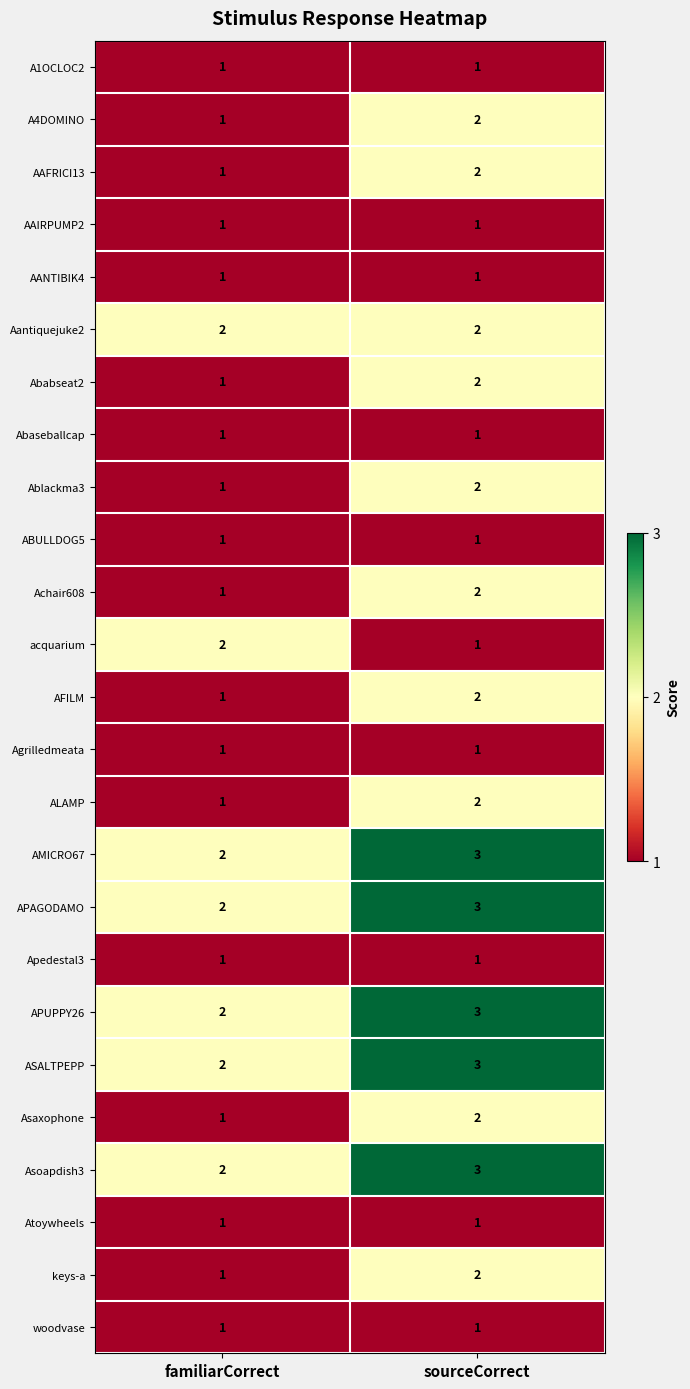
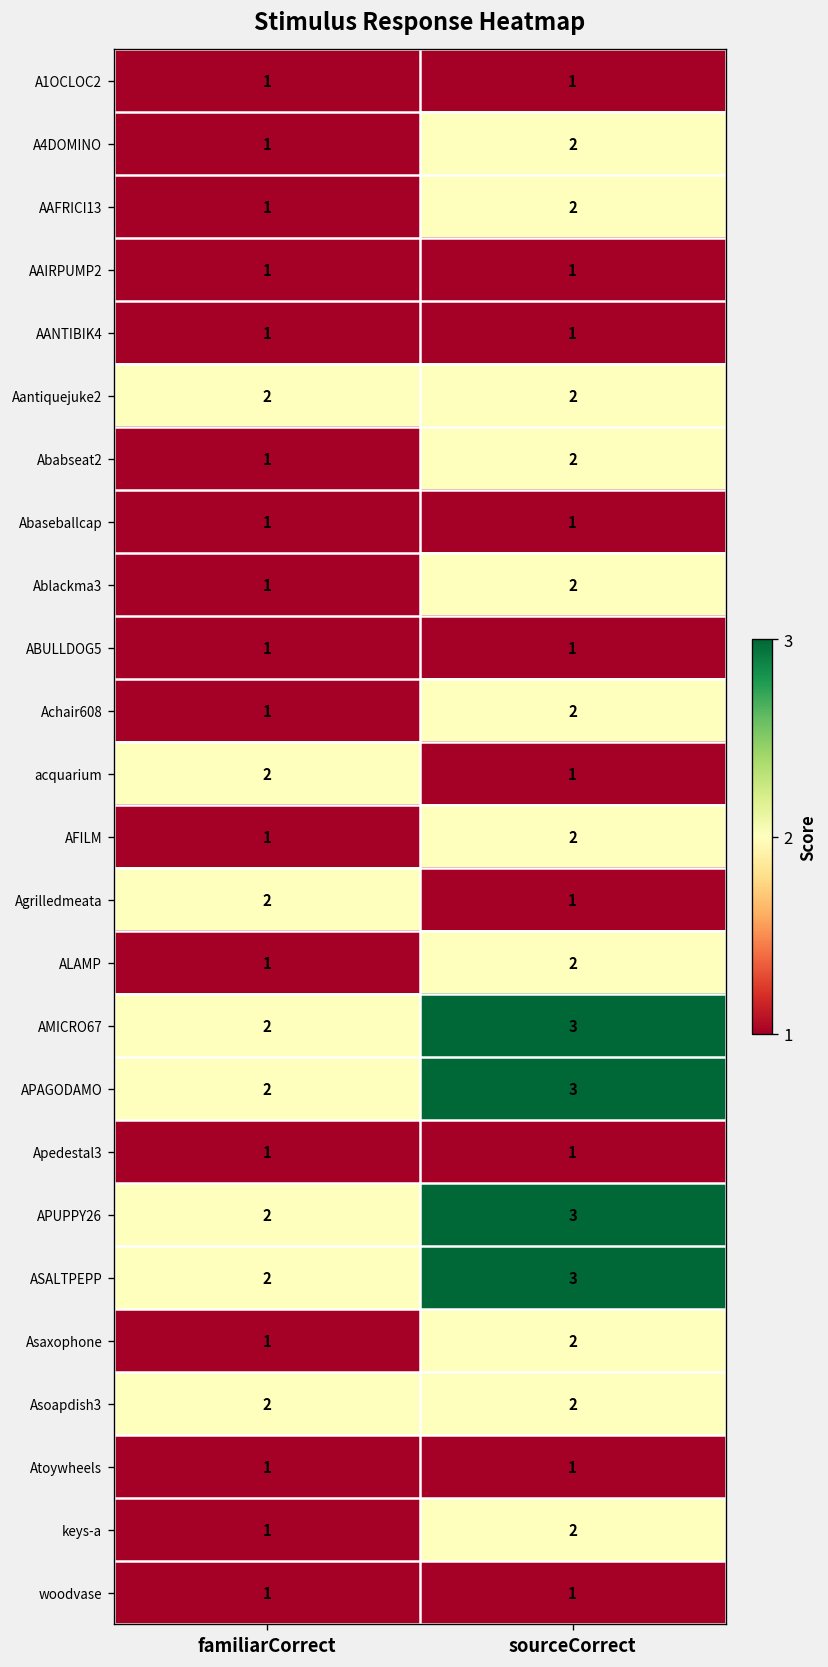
Agrilledmeata, familiarCorrect: 1 -> 2
Asoapdish3, sourceCorrect: 3 -> 2
